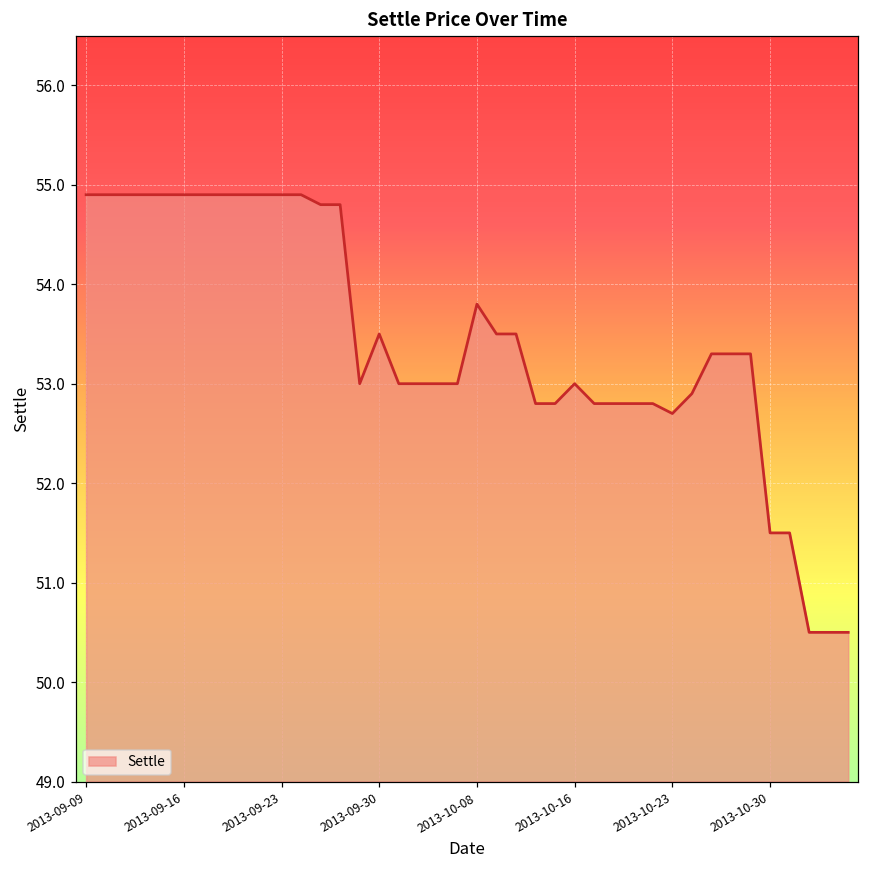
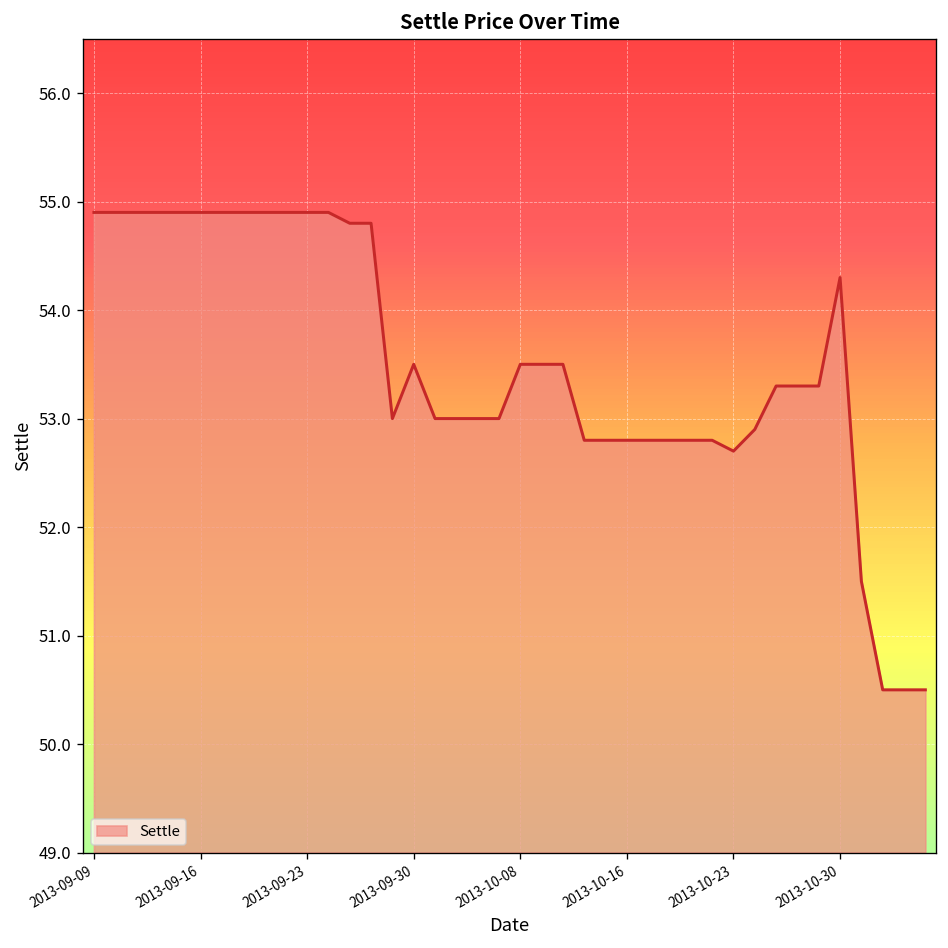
2013-10-08: 53.8 -> 53.5
2013-10-16: 53.0 -> 52.8
2013-10-30: 51.5 -> 54.3
